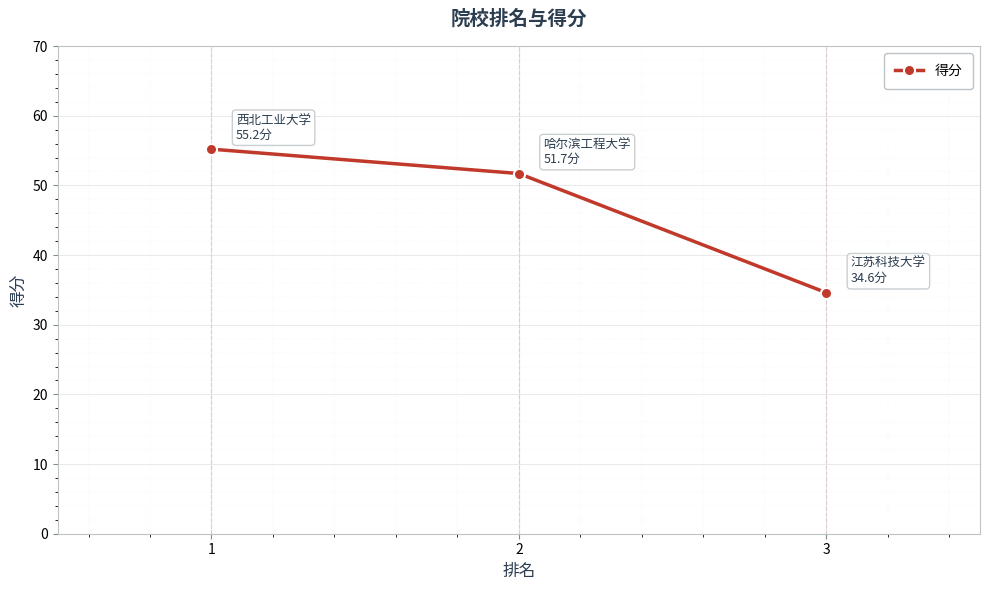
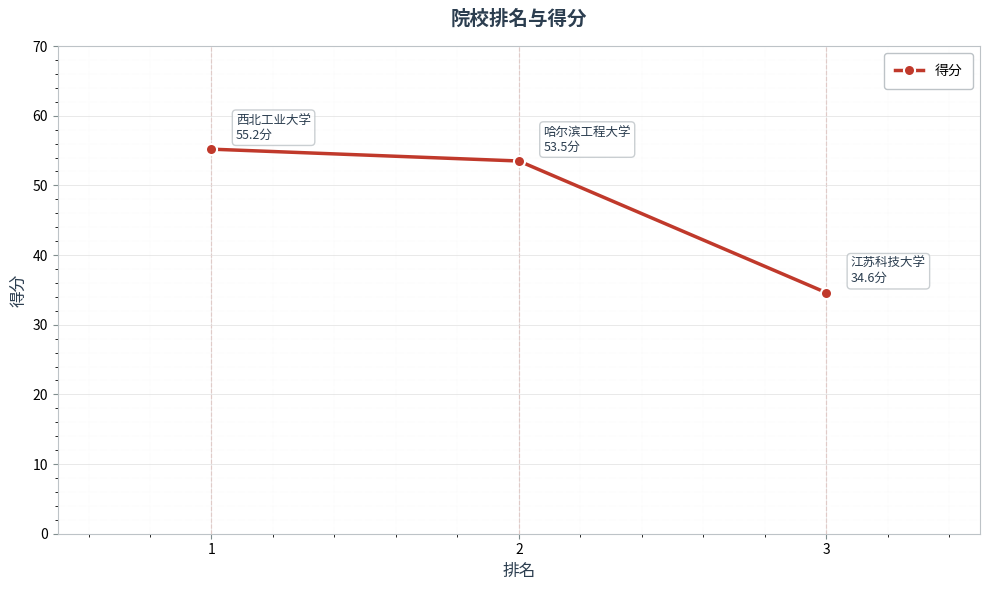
2: 51.7分 -> 53.5分
